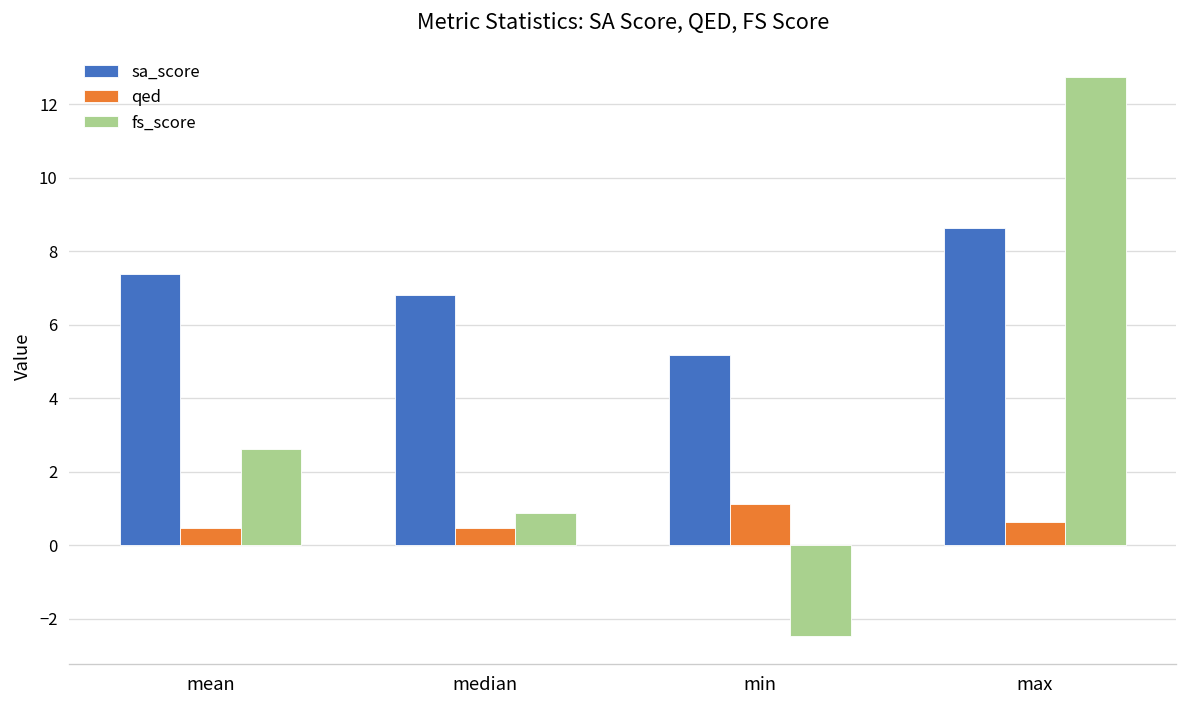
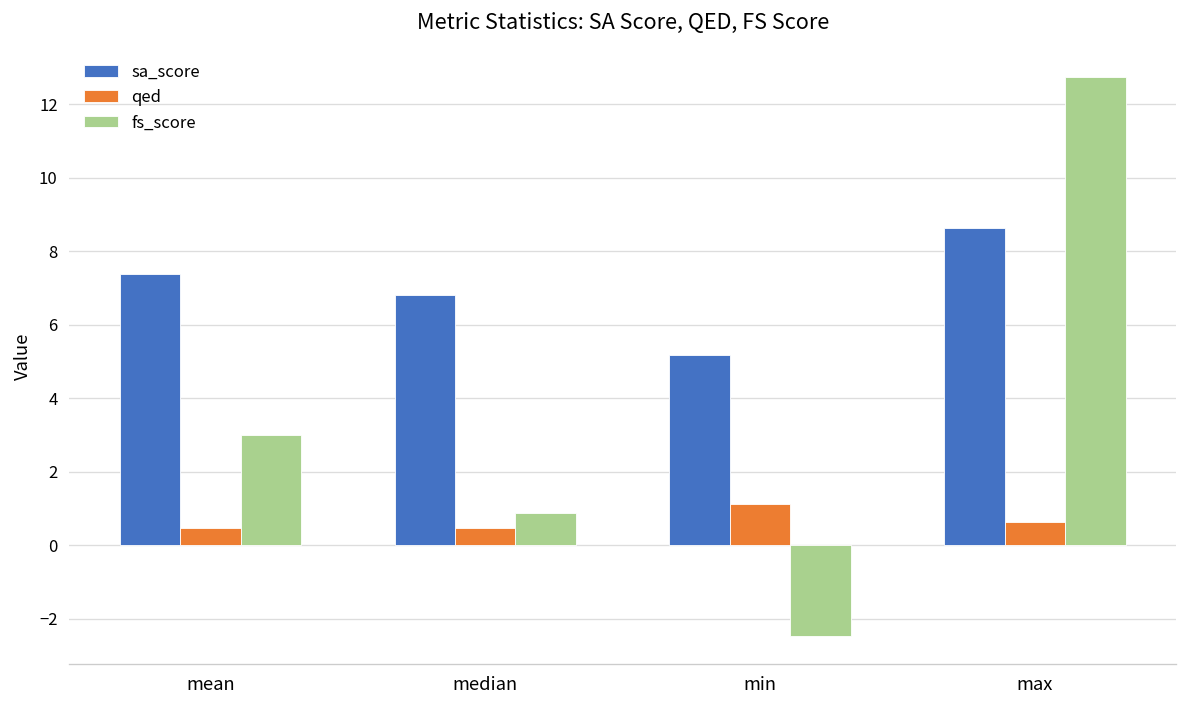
fs_score, mean: 2.6 -> 3.0
